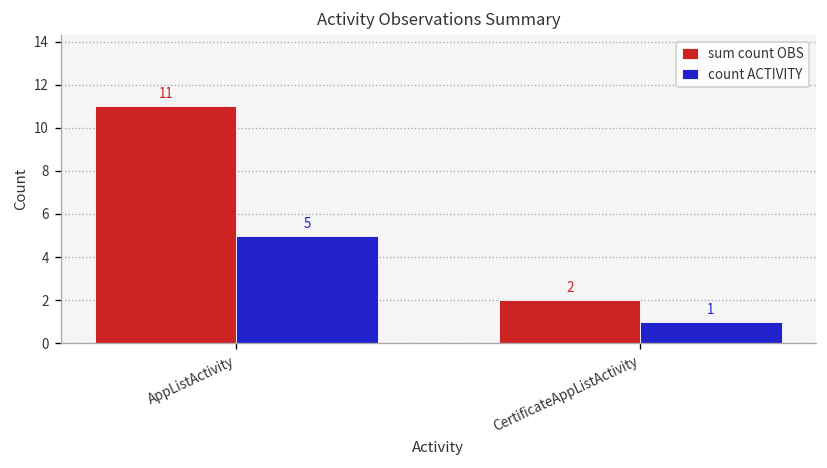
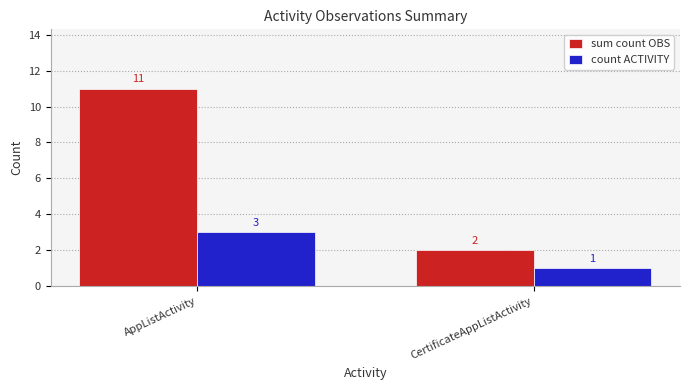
count ACTIVITY, AppListActivity: 5 -> 3
